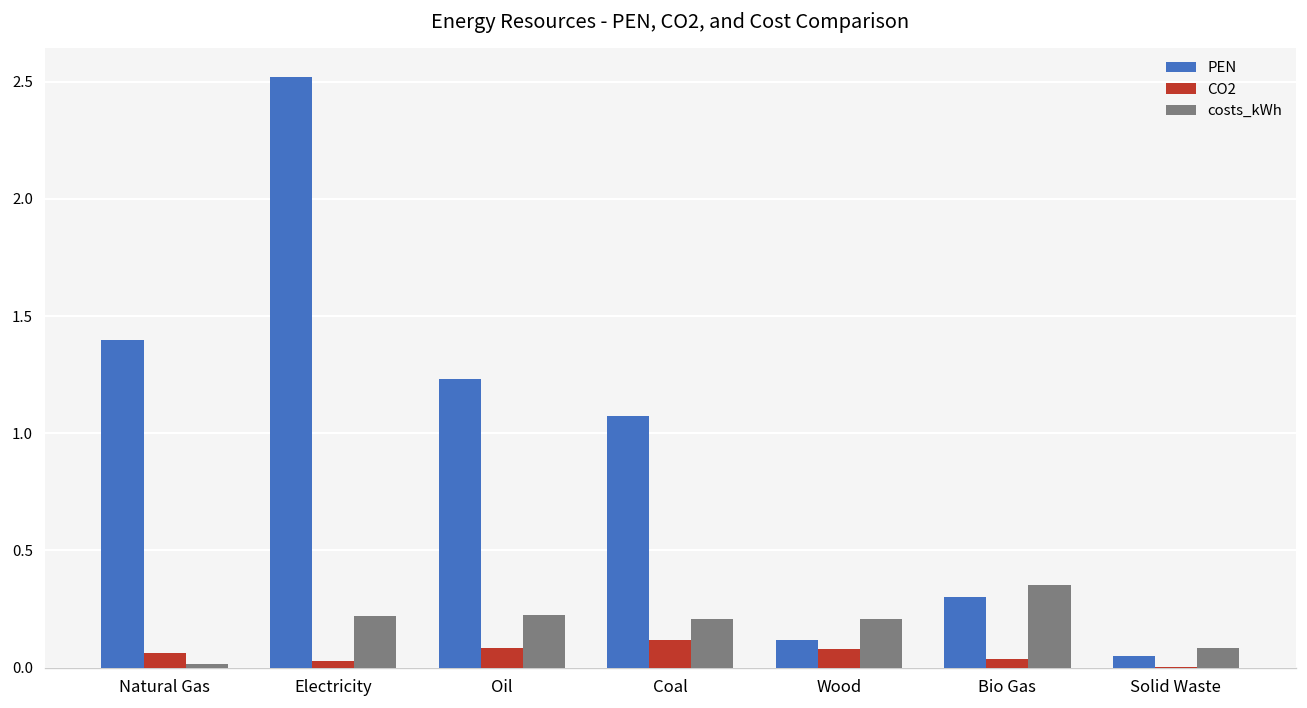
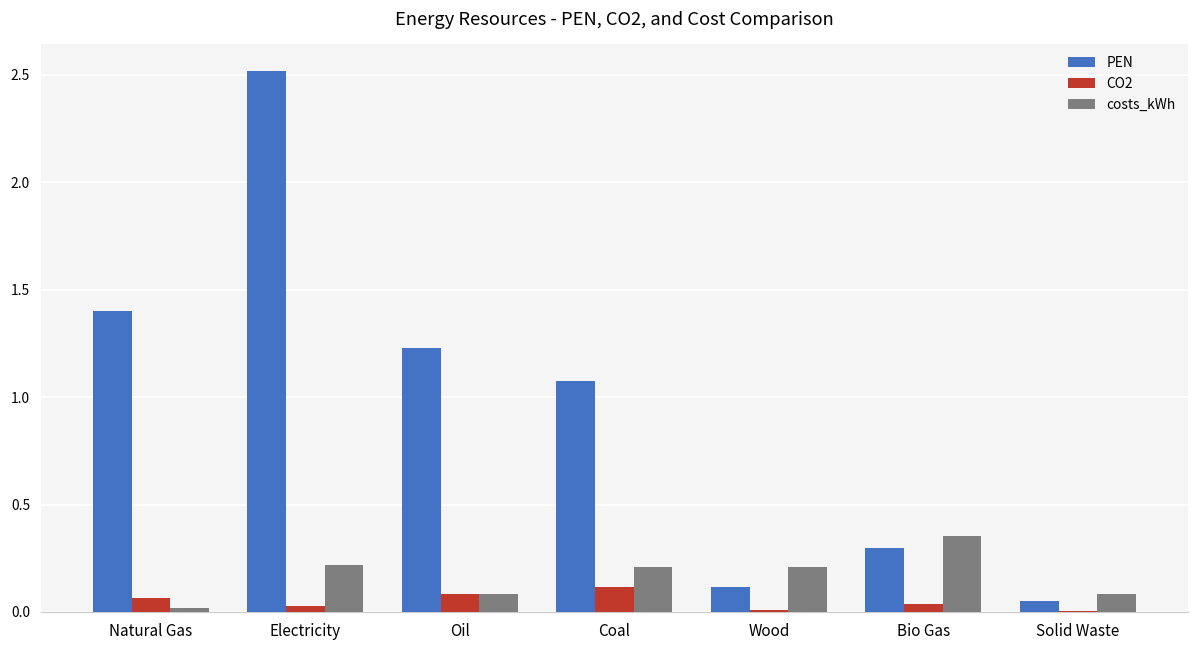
costs_kWh, Oil: 0.22 -> 0.08
CO2, Wood: 0.08 -> 0.01
